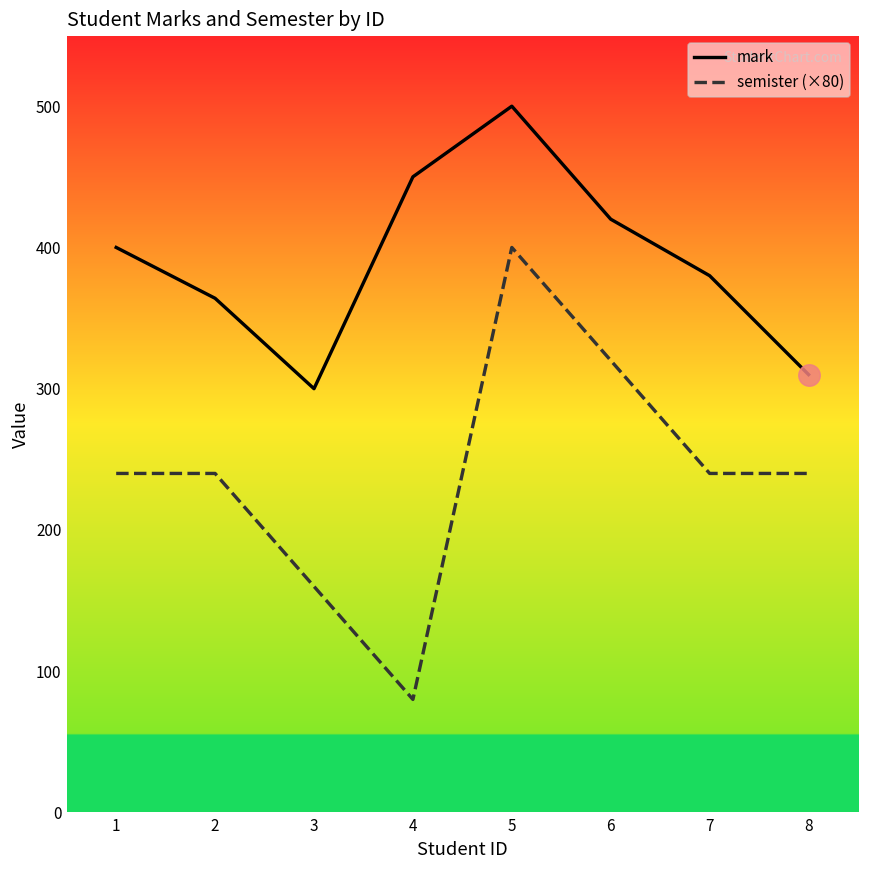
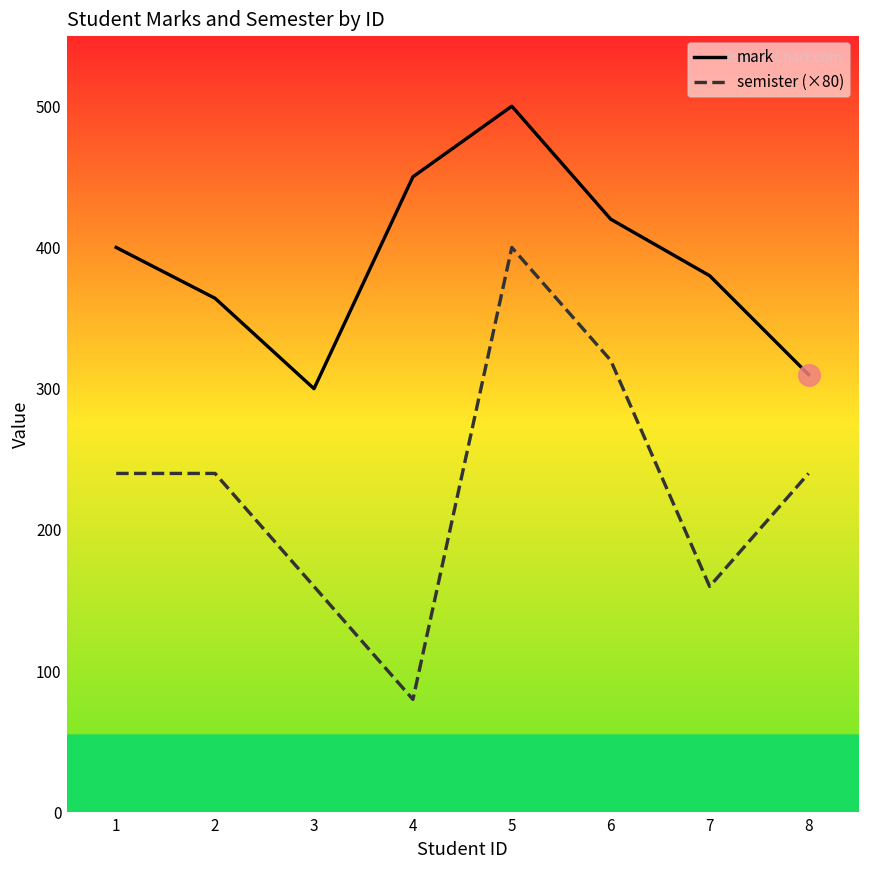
semister (×80), 7: 240 -> 160
